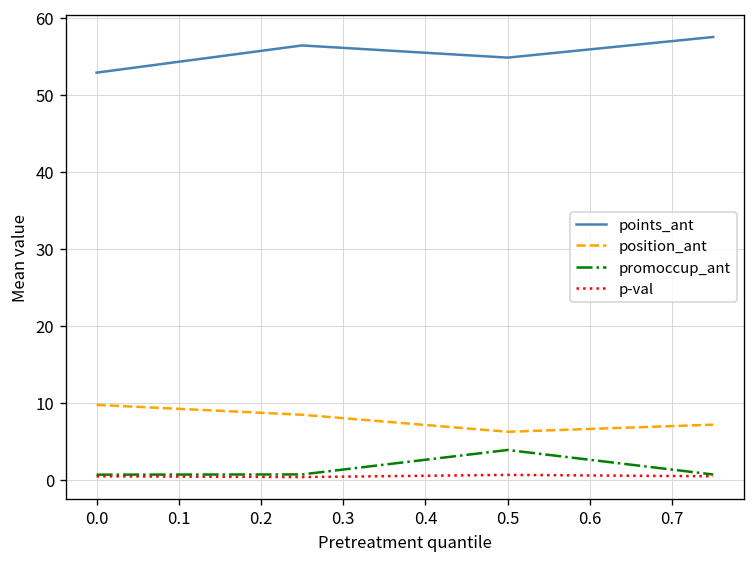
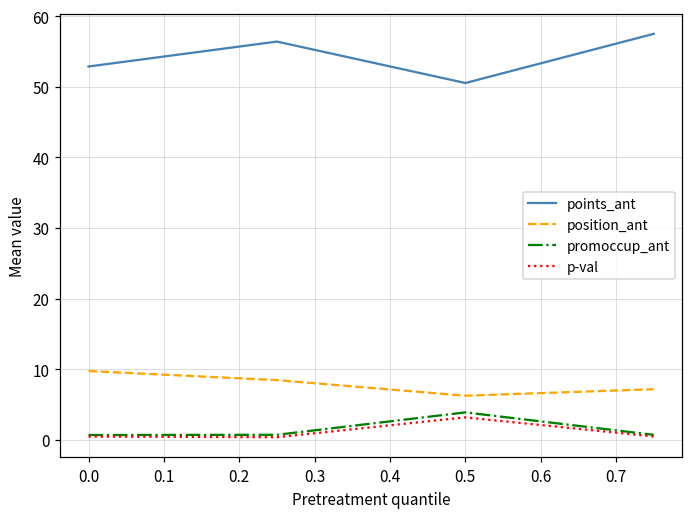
points_ant, 0.5: 55 -> 51
p-val, 0.5: 1 -> 3
